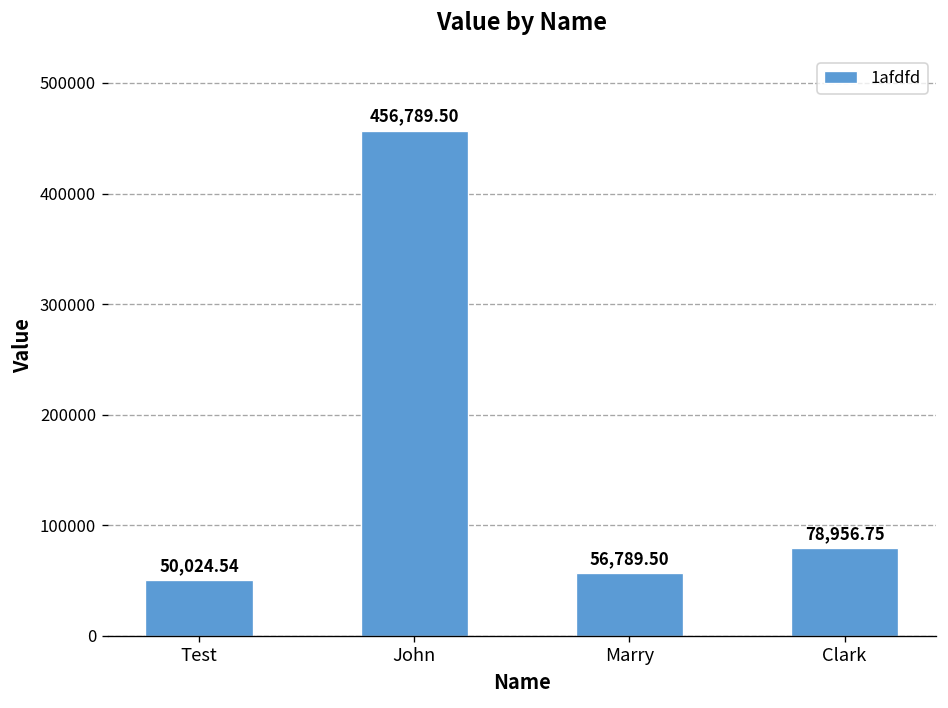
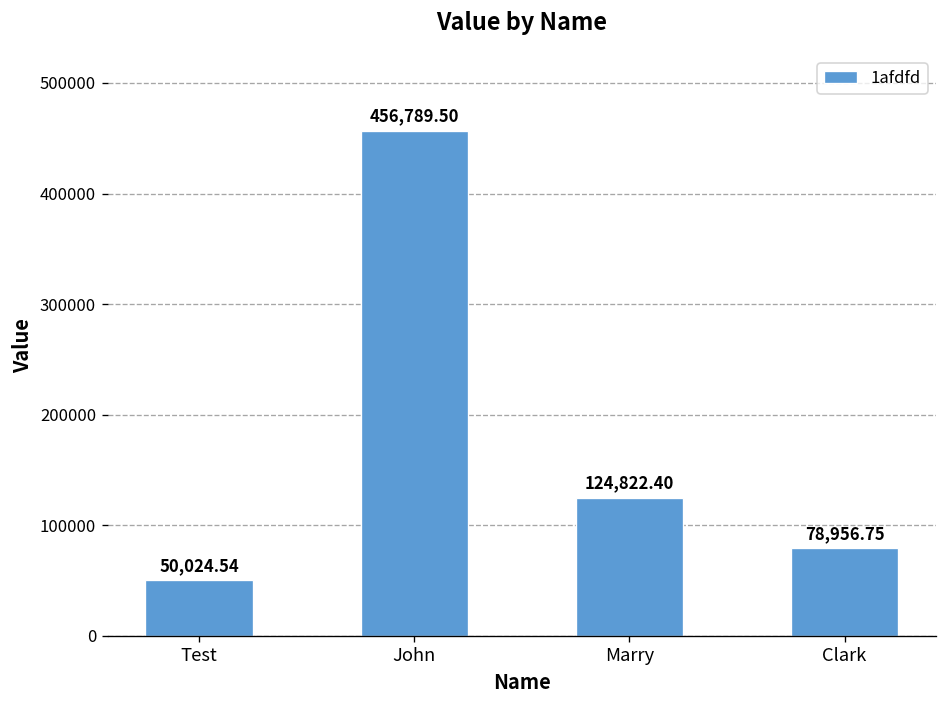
Marry: 56,789.50 -> 124,822.40
